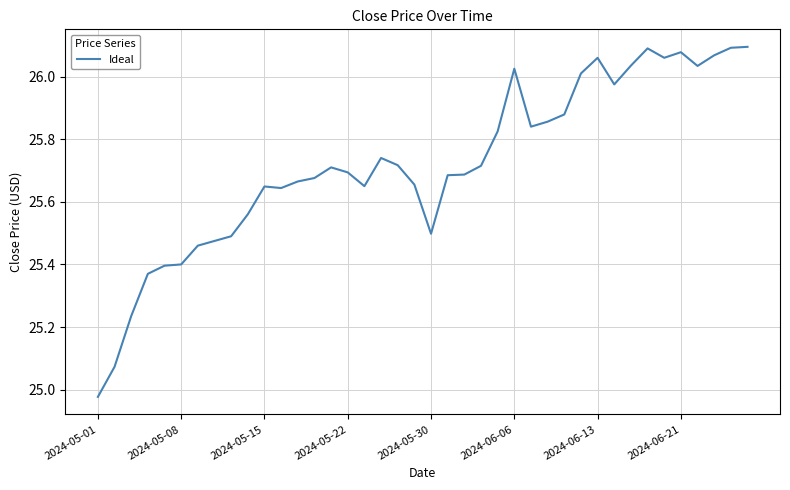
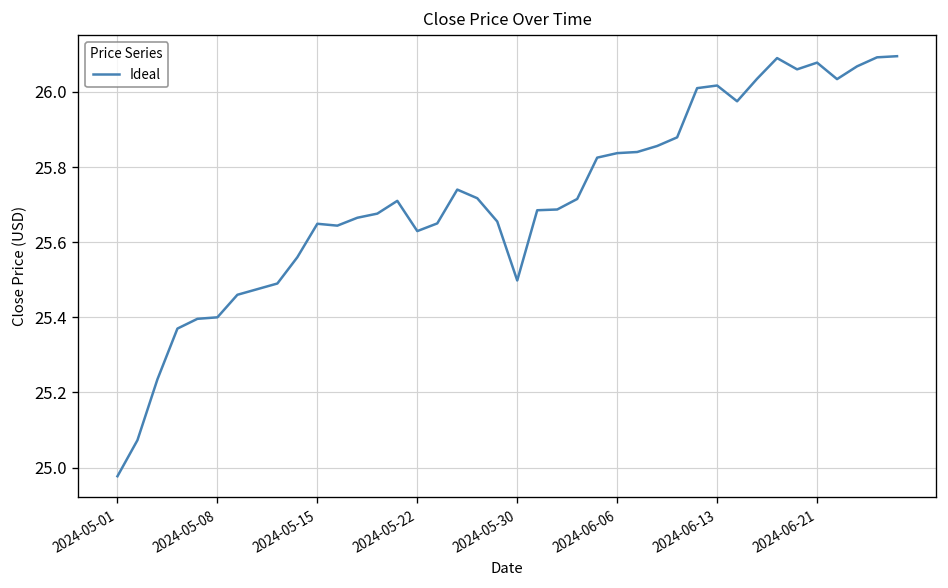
2024-05-22: 25.69 -> 25.63
2024-06-06: 26.03 -> 25.84
2024-06-13: 26.06 -> 26.02
